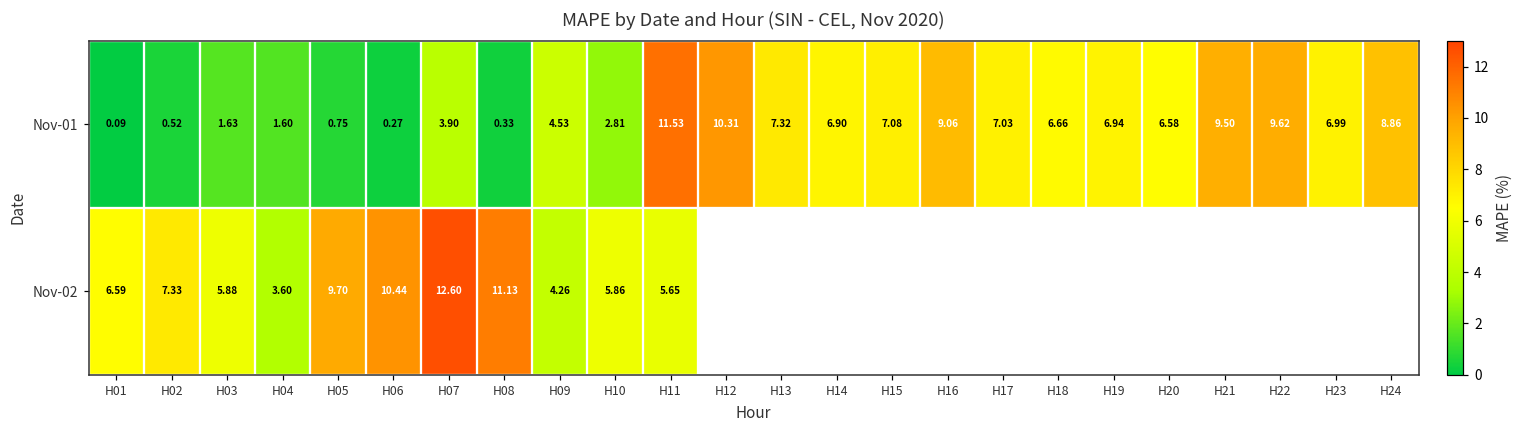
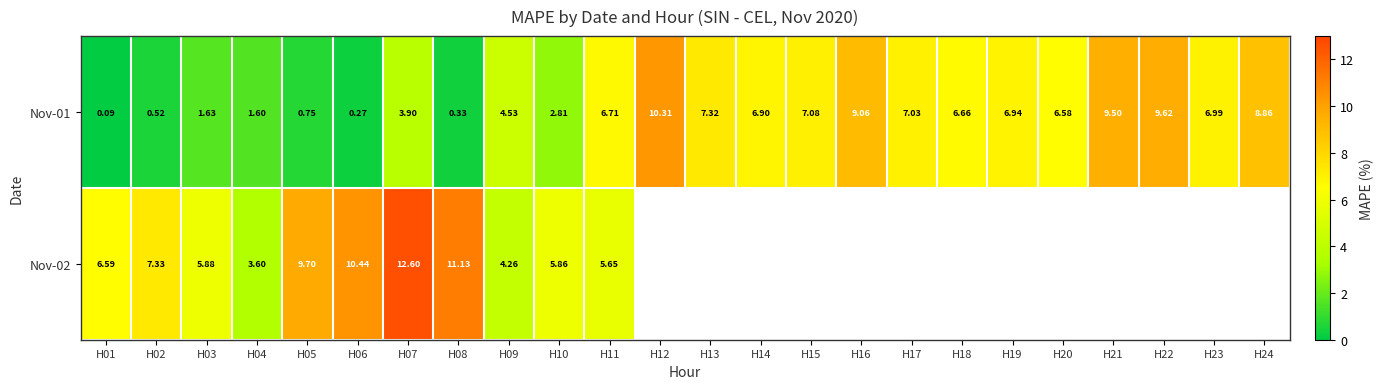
Nov-01, H11: 11.53 -> 6.71
